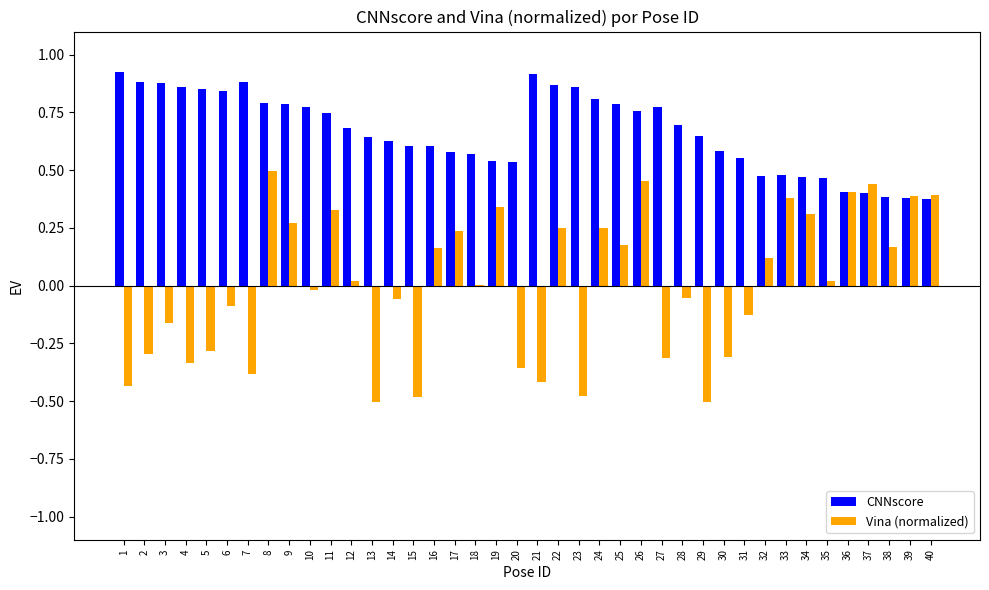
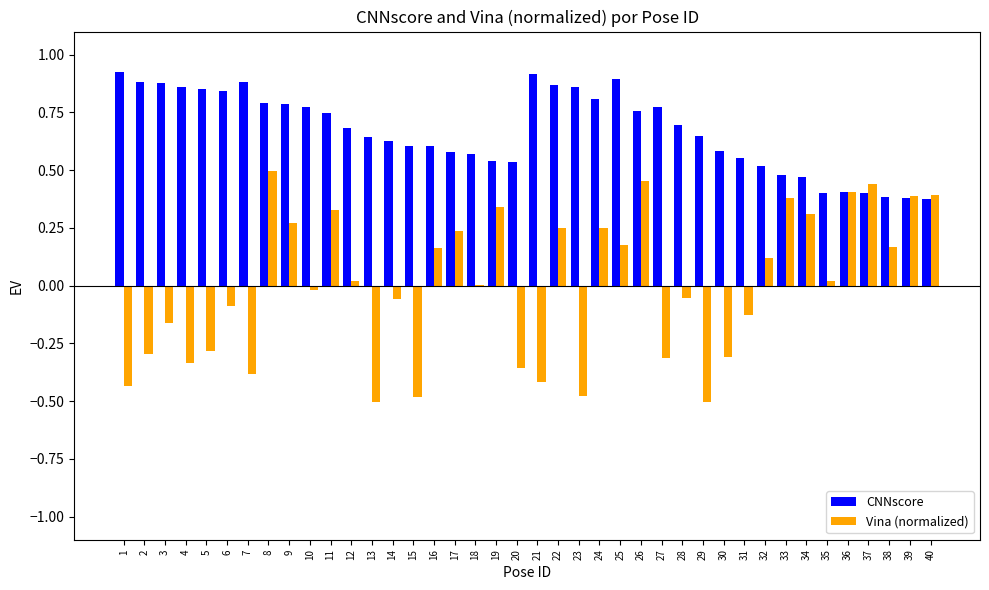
CNNscore, 25: 0.79 -> 0.89
CNNscore, 32: 0.48 -> 0.52
CNNscore, 35: 0.47 -> 0.40
